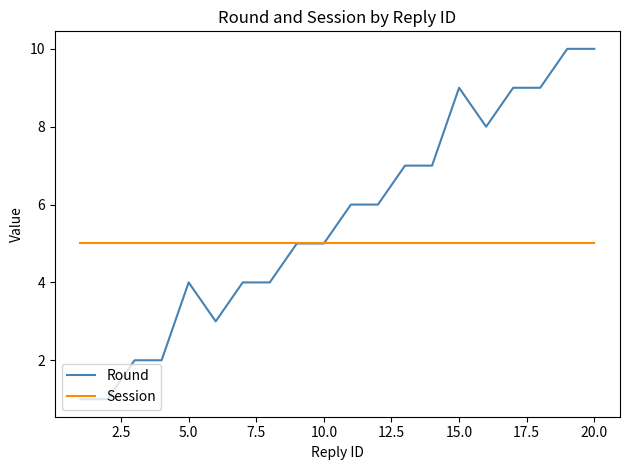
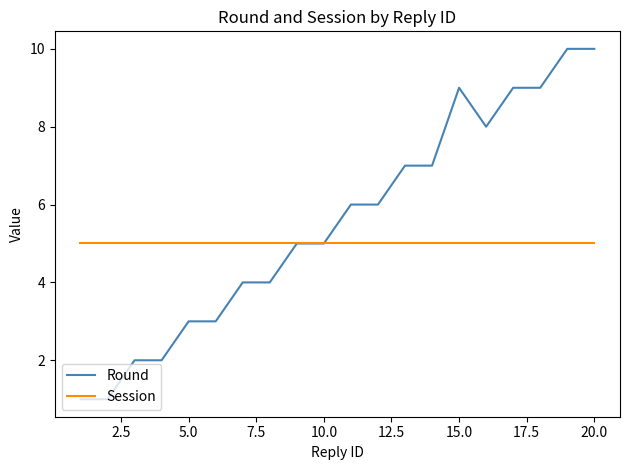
Round, 5.0: 4 -> 3
